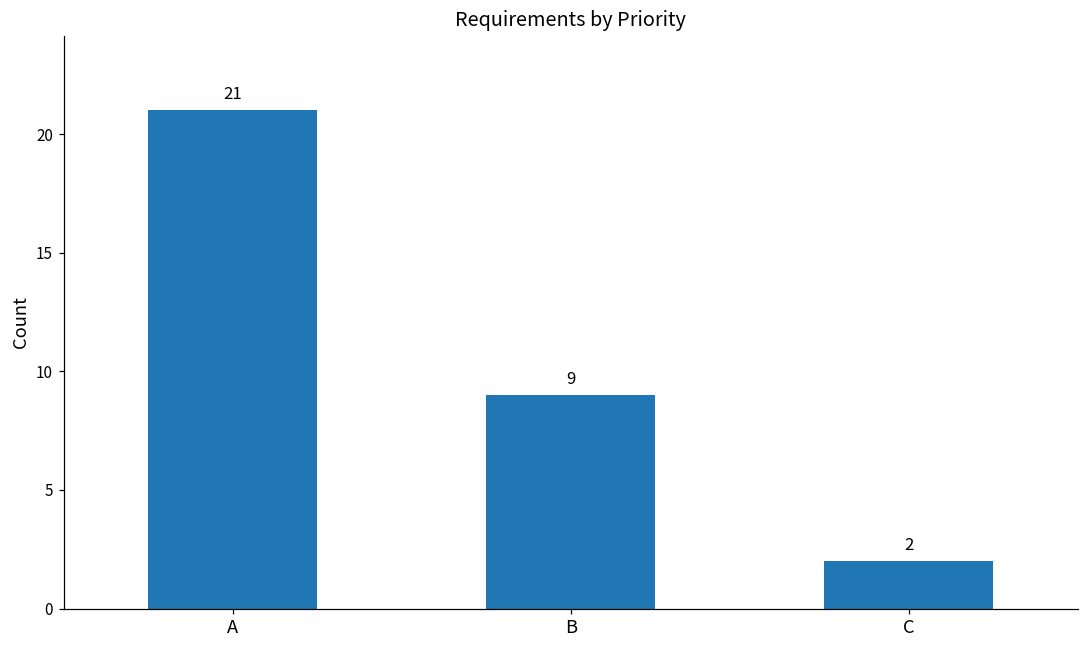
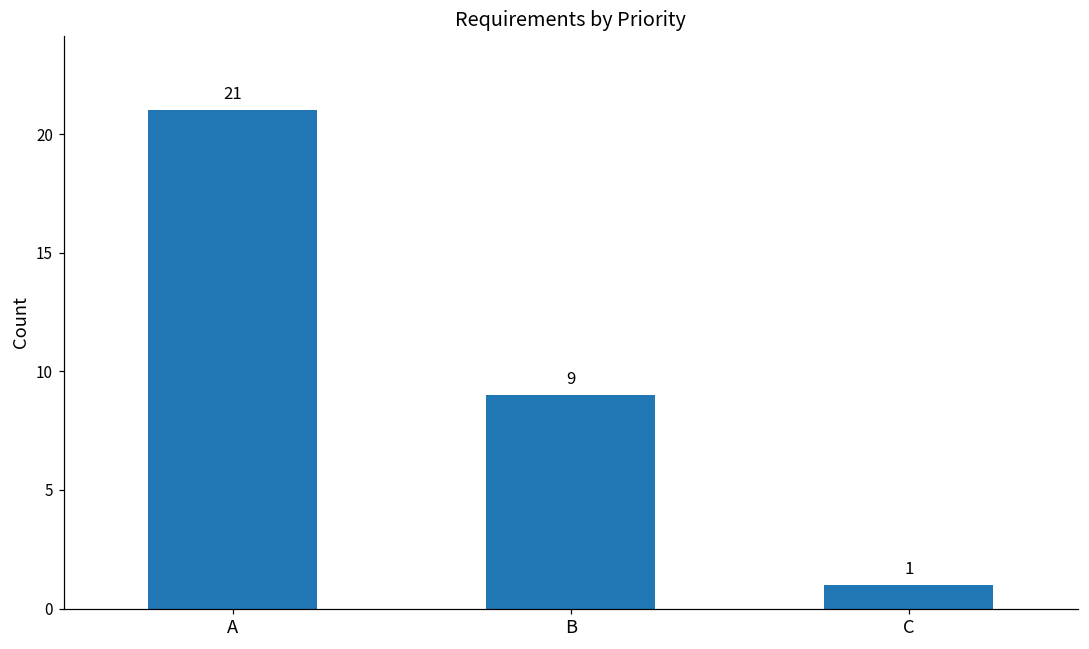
C: 2 -> 1
